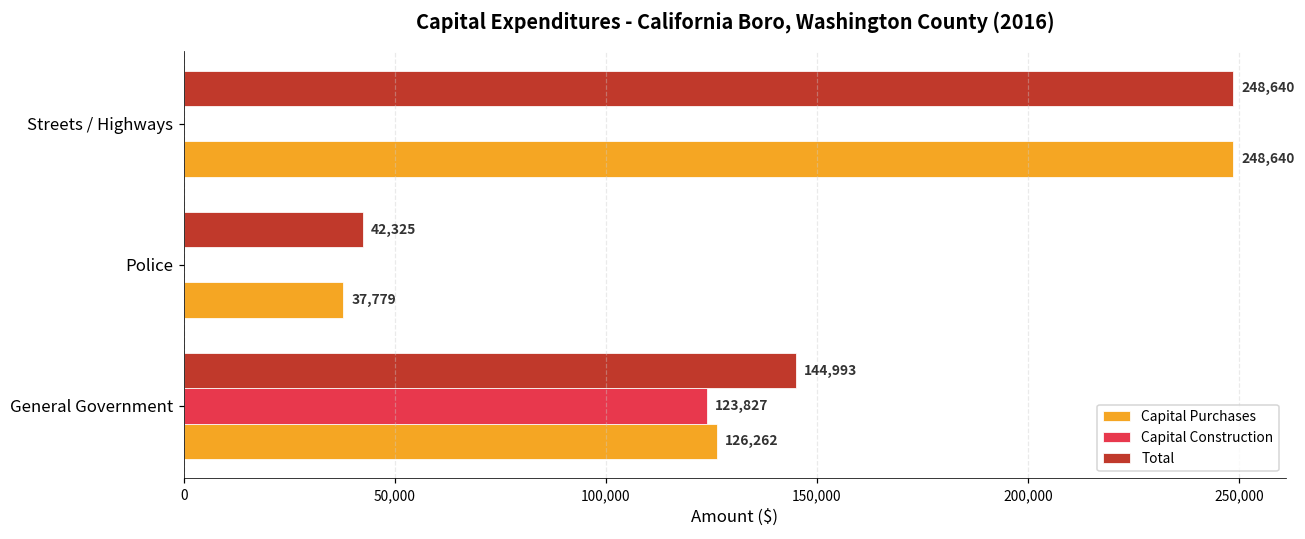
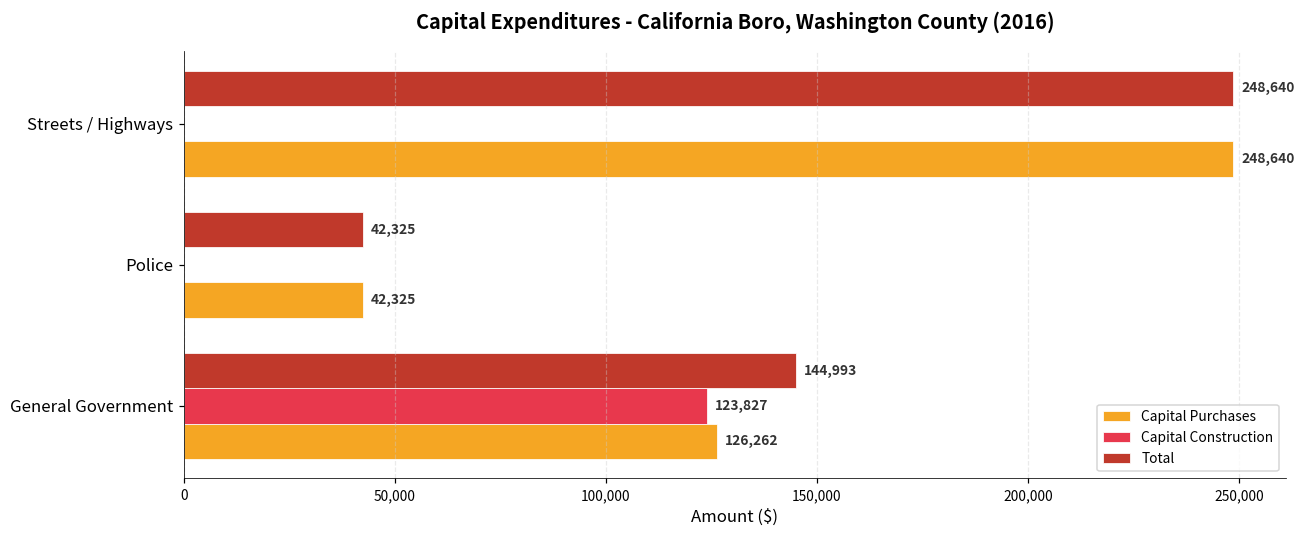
Capital Purchases, Police: 37,779 -> 42,325
